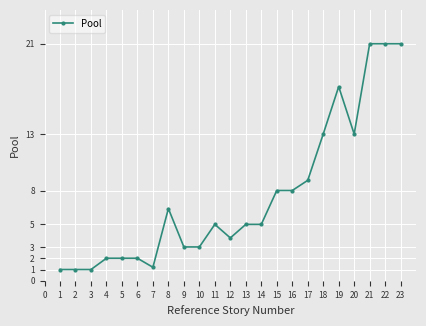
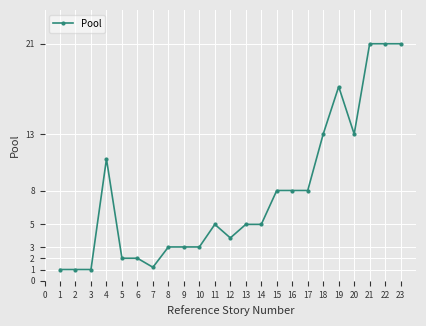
4: 2.0 -> 10.8
8: 6.4 -> 3.0
17: 8.9 -> 8.0
